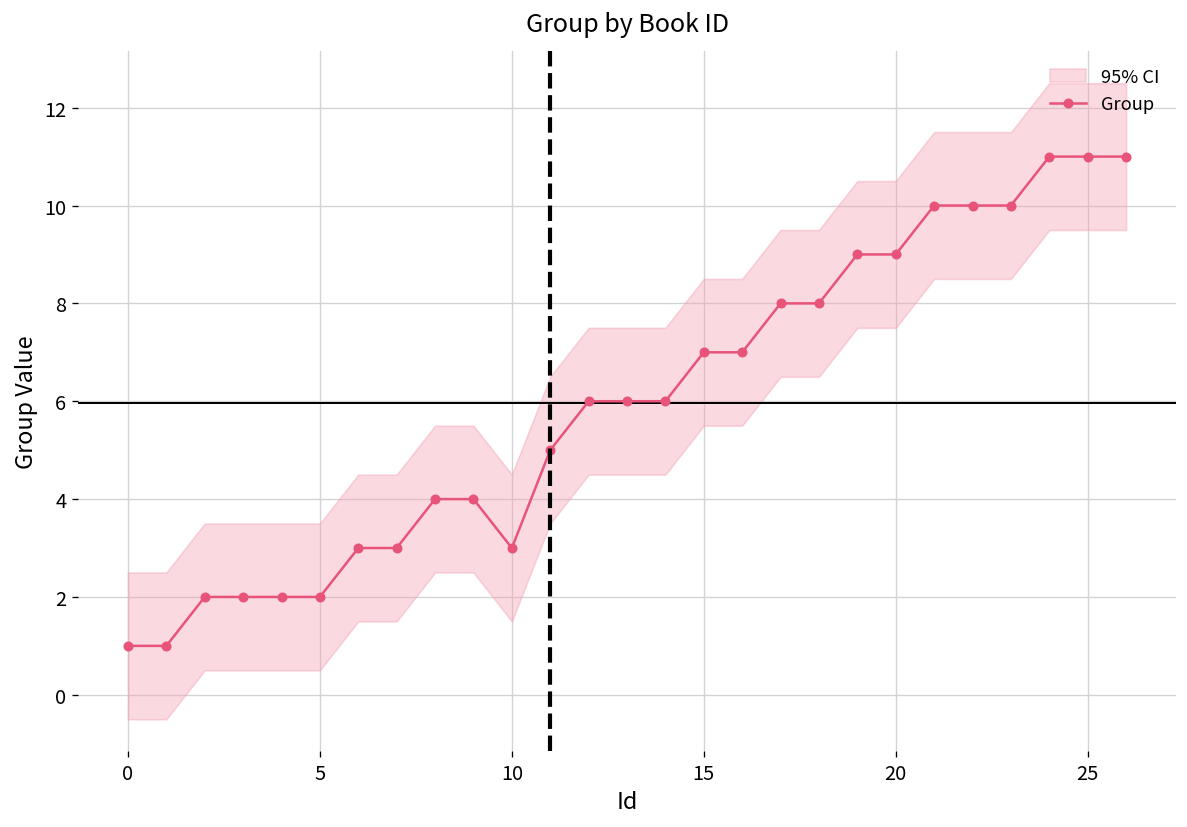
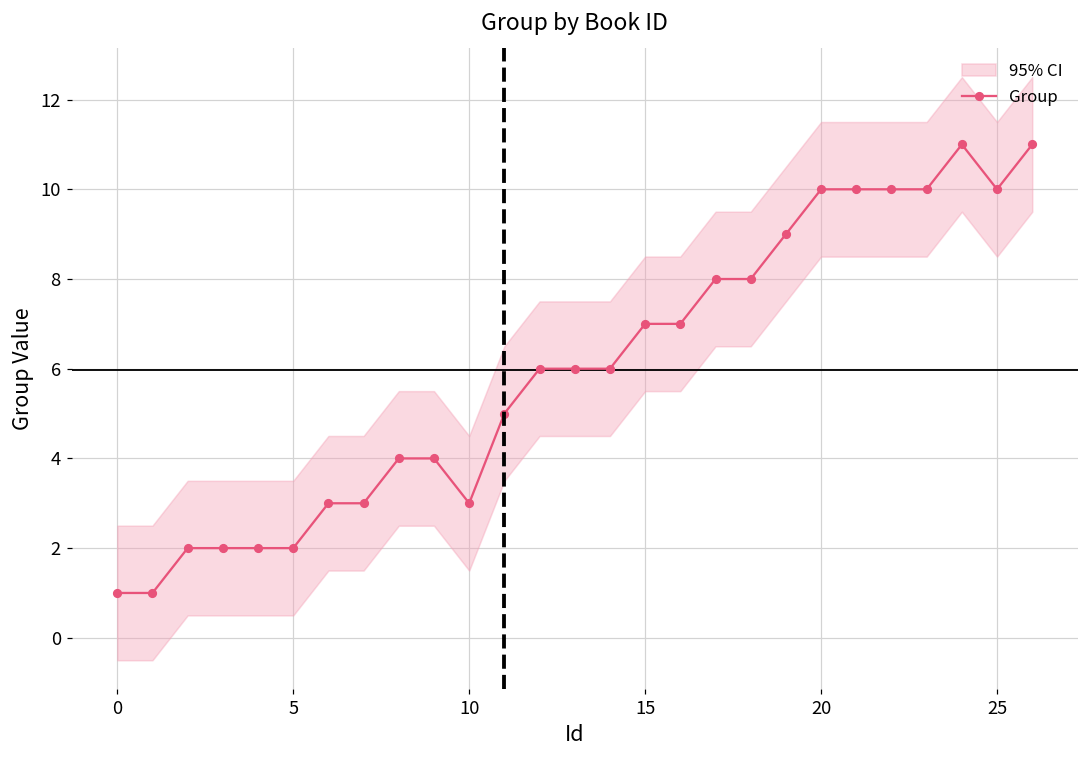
Group, 20: 9 -> 10
Group, 25: 11 -> 10
